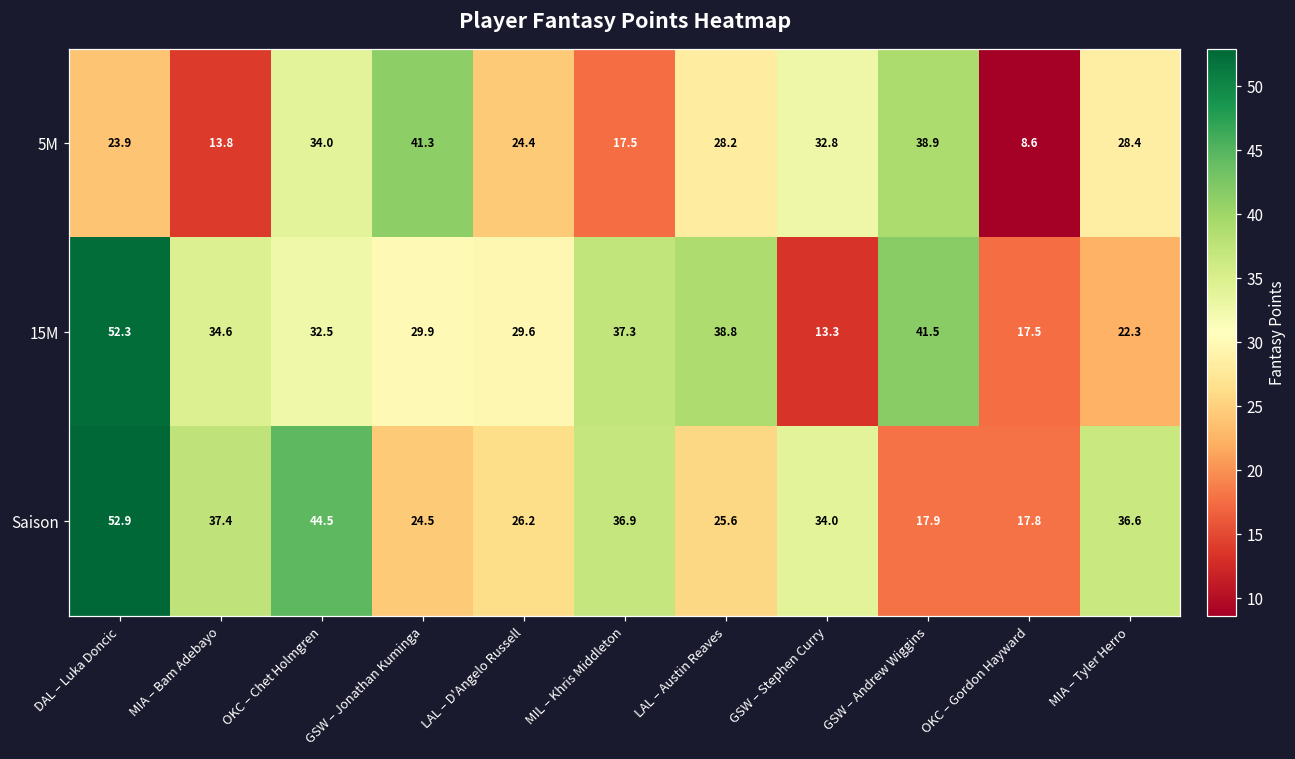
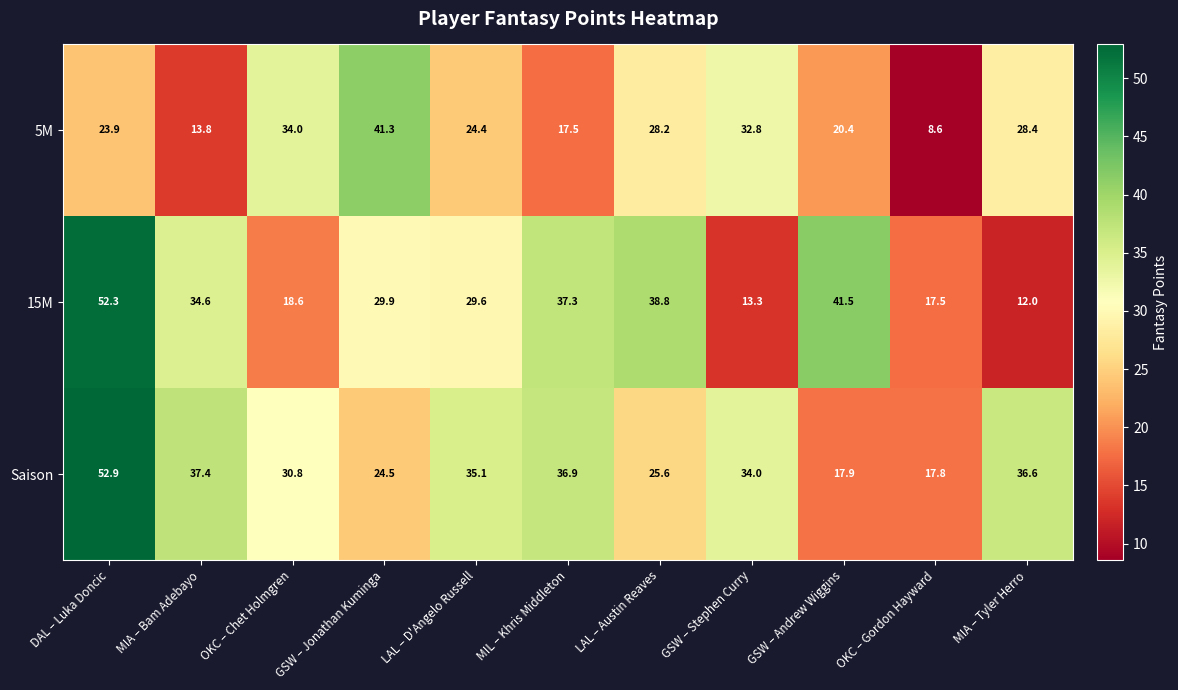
5M, GSW – Andrew Wiggins: 38.9 -> 20.4
15M, OKC – Chet Holmgren: 32.5 -> 18.6
15M, MIA – Tyler Herro: 22.3 -> 12.0
Saison, OKC – Chet Holmgren: 44.5 -> 30.8
Saison, LAL – D'Angelo Russell: 26.2 -> 35.1
